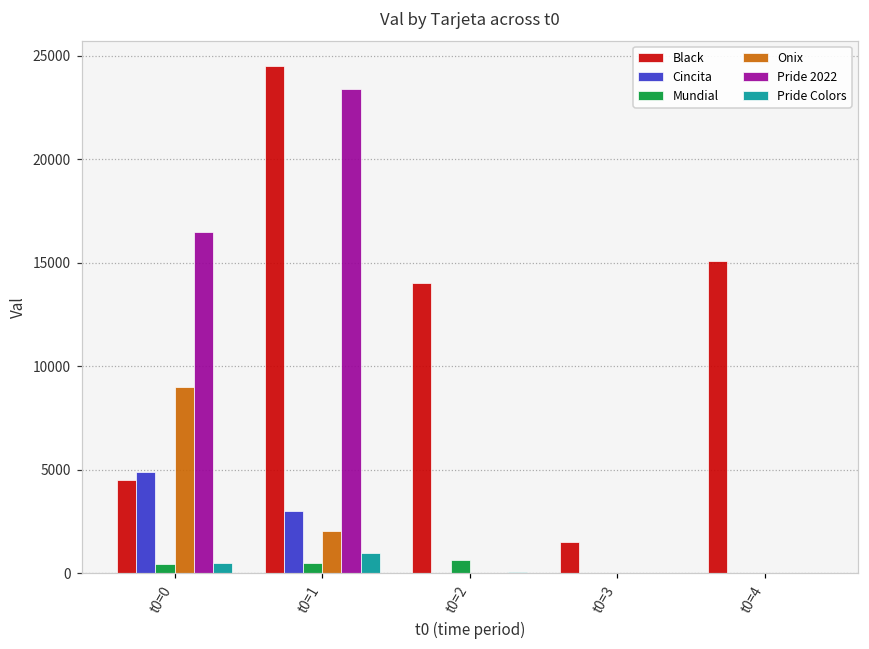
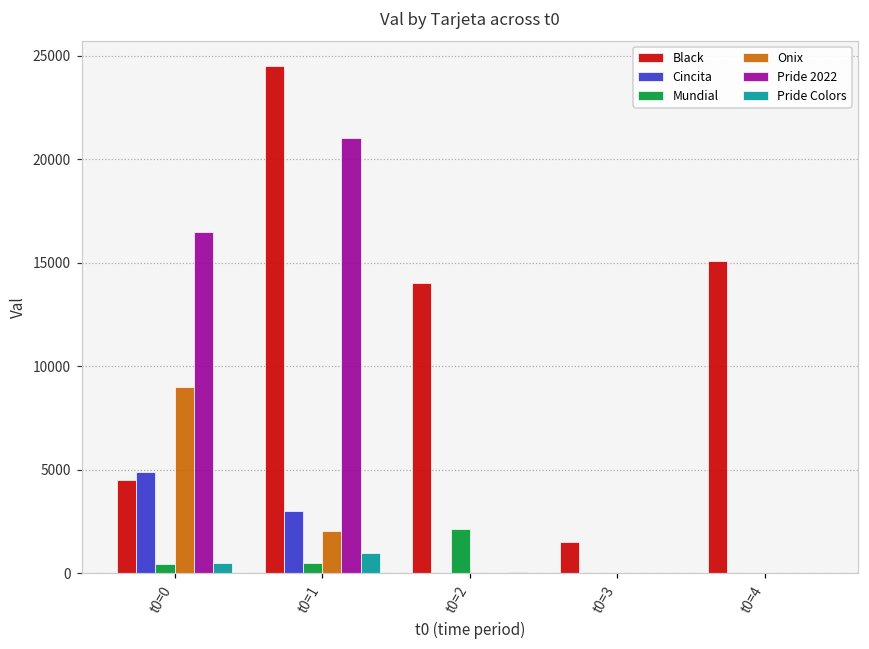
Pride 2022, t0=1: 23400 -> 21000
Mundial, t0=2: 700 -> 2100
